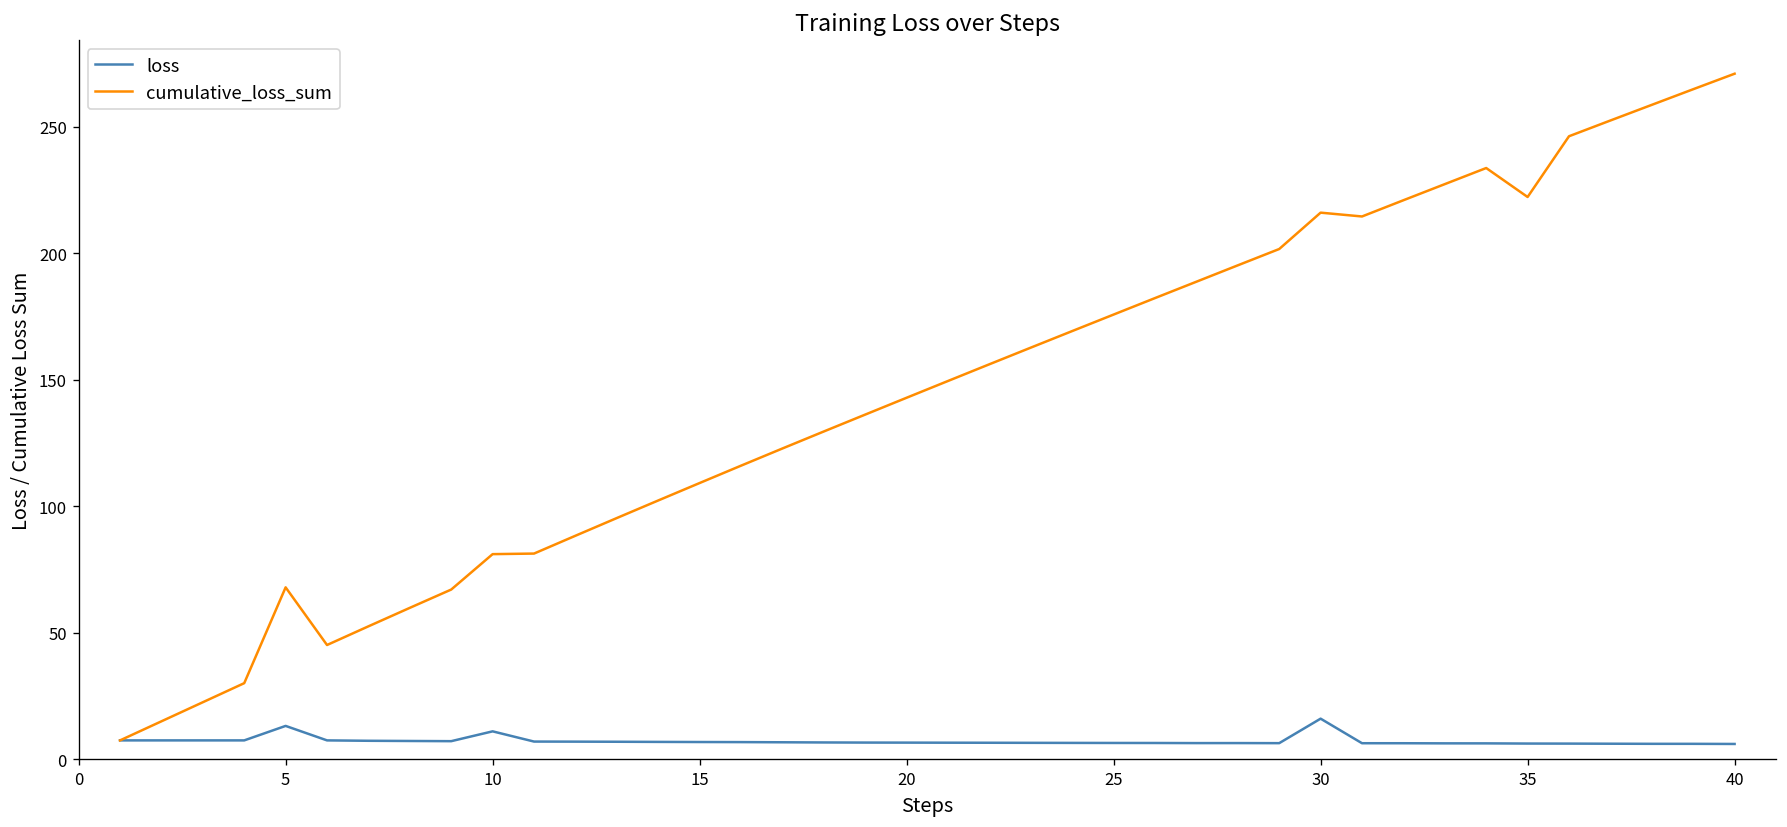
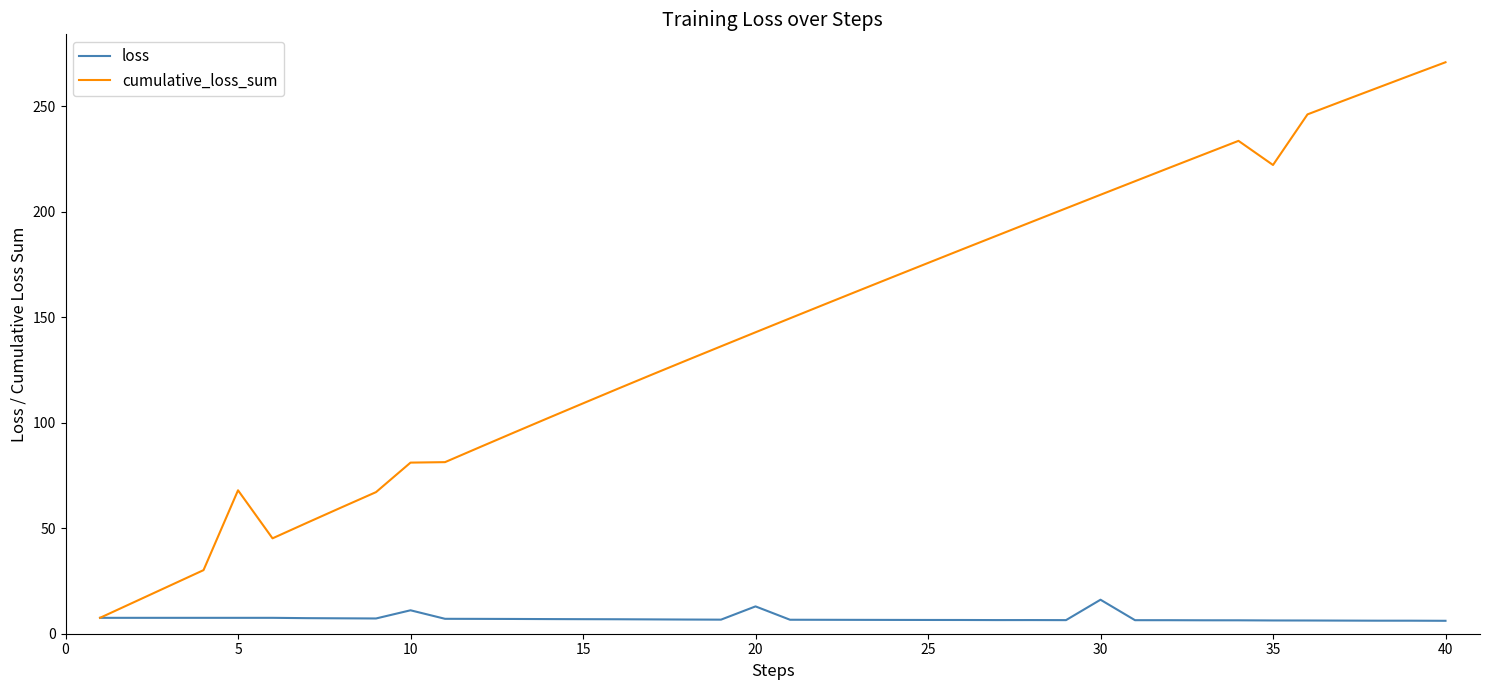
loss, 5: 13 -> 8
loss, 20: 7 -> 13
cumulative_loss_sum, 30: 216 -> 208
